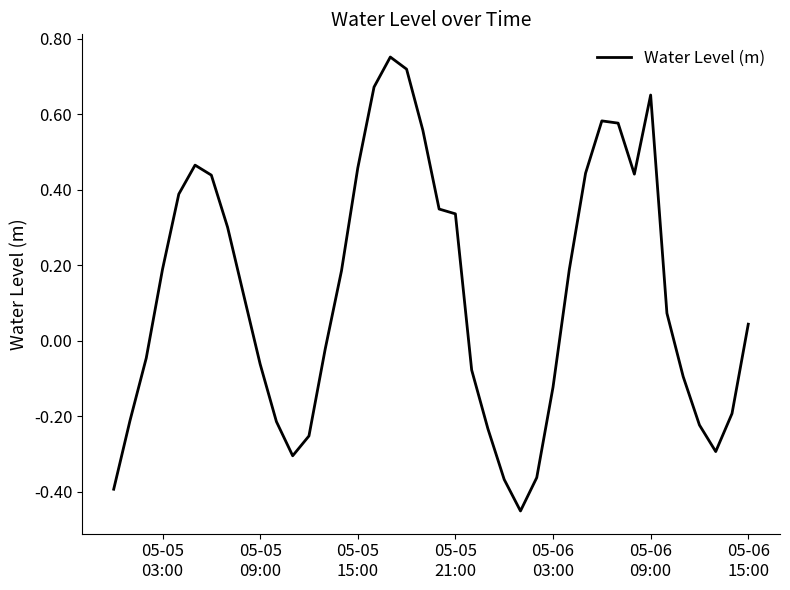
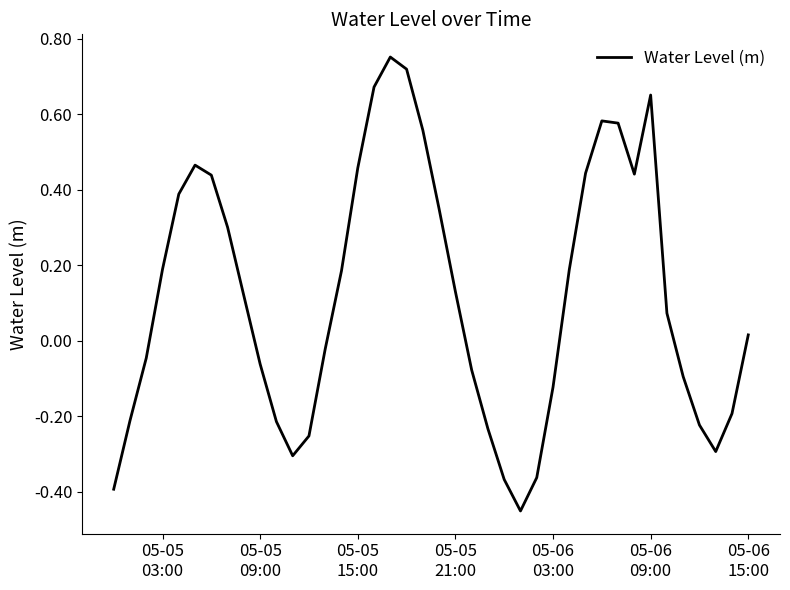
05-05 21:00: 0.34 -> 0.13
05-06 15:00: 0.04 -> 0.02
